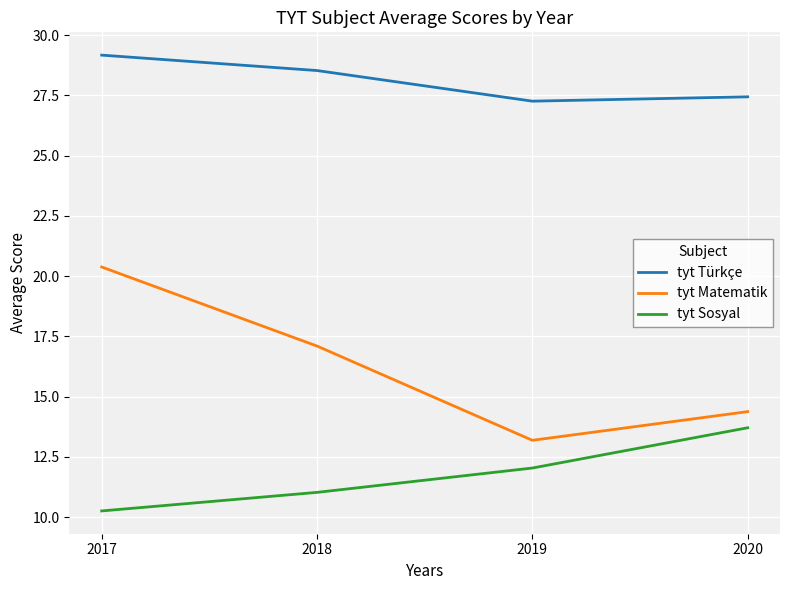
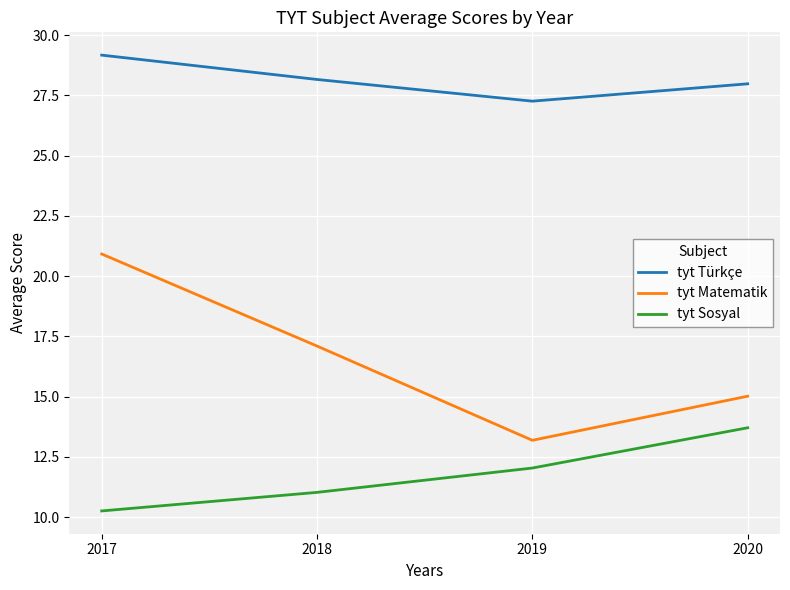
tyt Matematik, 2017: 20.4 -> 20.9
tyt Türkçe, 2018: 28.5 -> 28.2
tyt Türkçe, 2020: 27.4 -> 28.0
tyt Matematik, 2020: 14.4 -> 15.0
